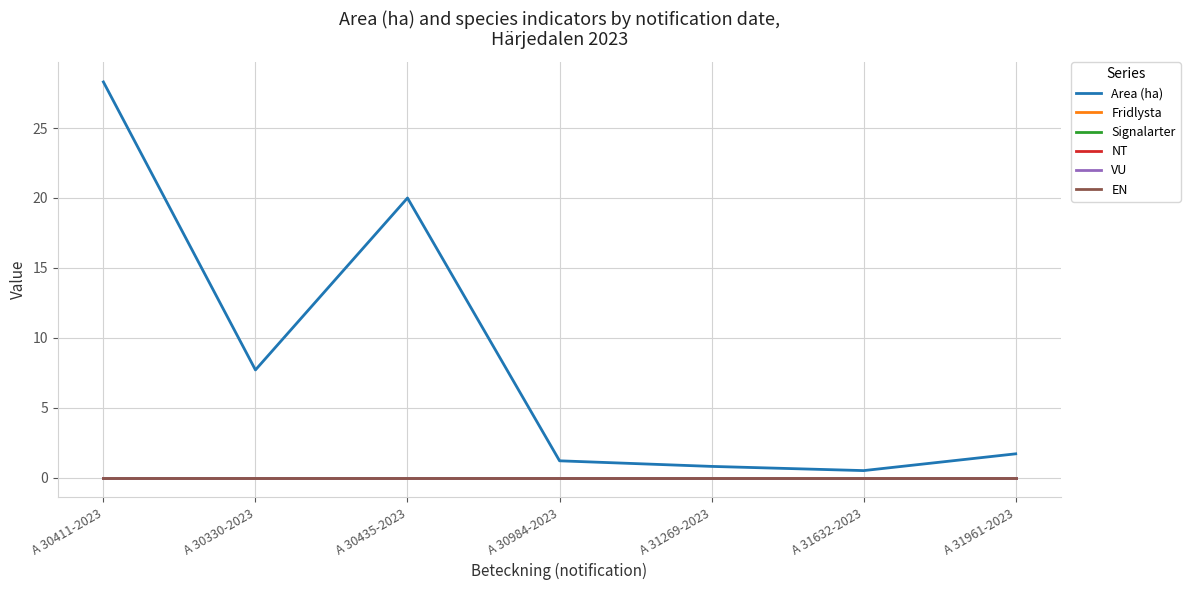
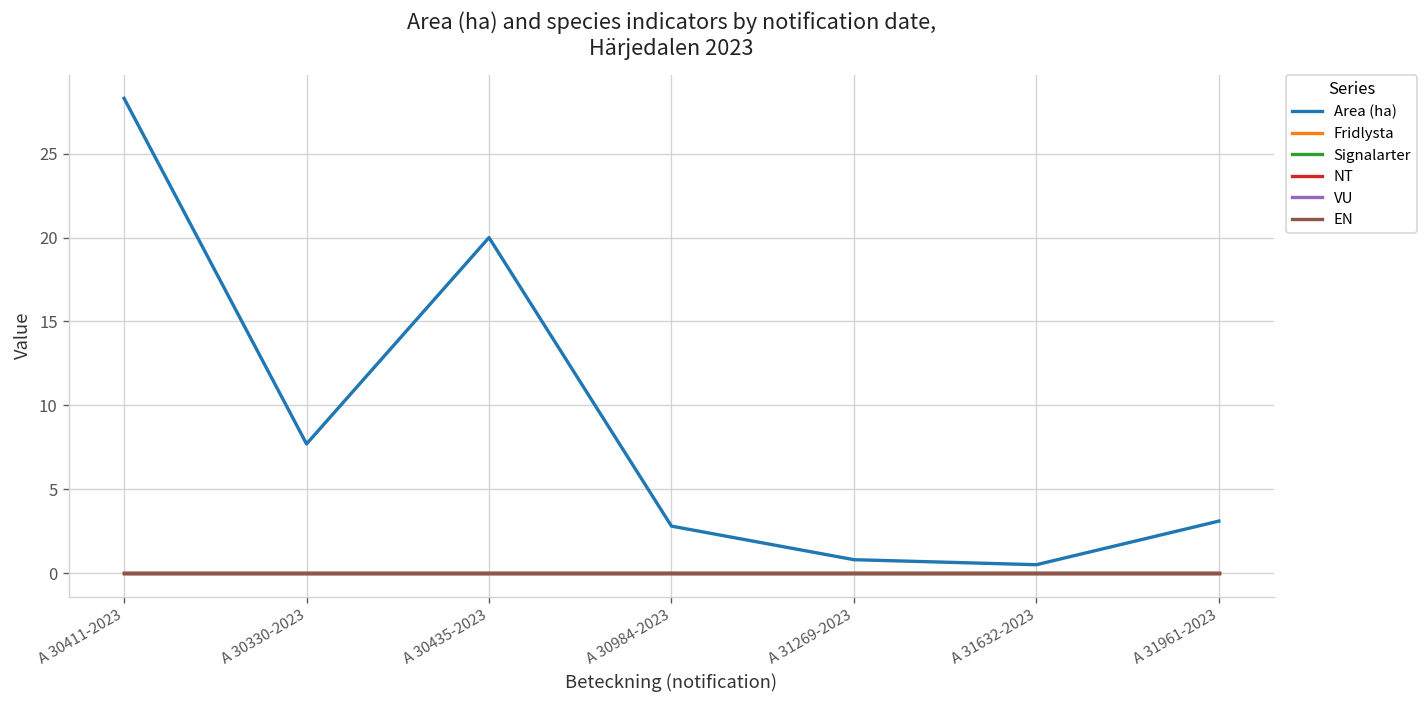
Area (ha), A 30984-2023: 1.2 -> 2.8
Area (ha), A 31961-2023: 1.7 -> 3.1
